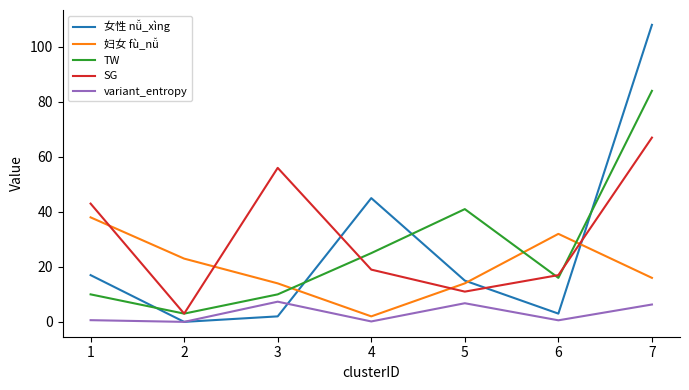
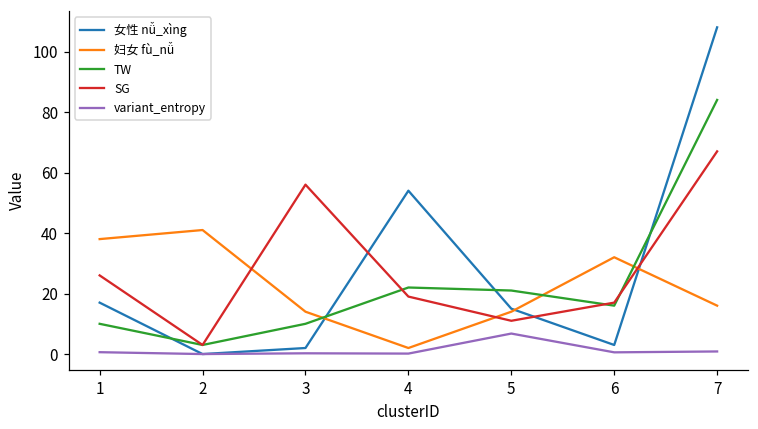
SG, 1: 43 -> 26
妇女 fù_nǚ, 2: 23 -> 41
variant_entropy, 3: 7 -> 0
女性 nǚ_xìng, 4: 45 -> 54
TW, 4: 25 -> 22
TW, 5: 41 -> 21
variant_entropy, 7: 6 -> 1
